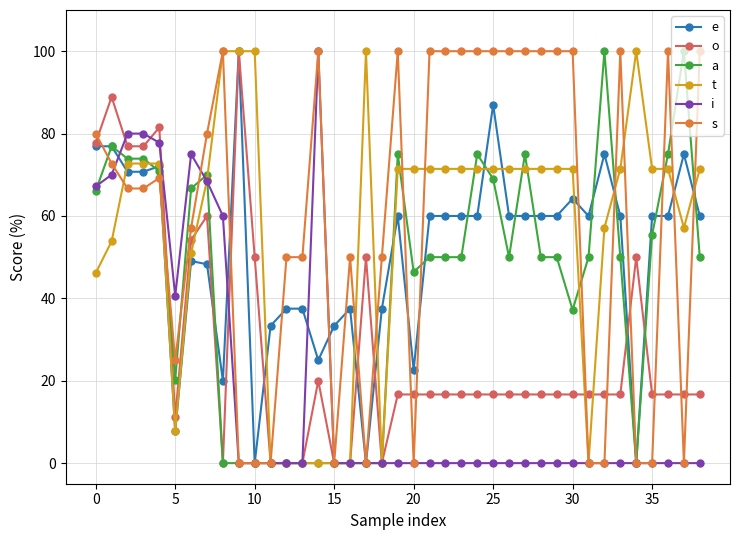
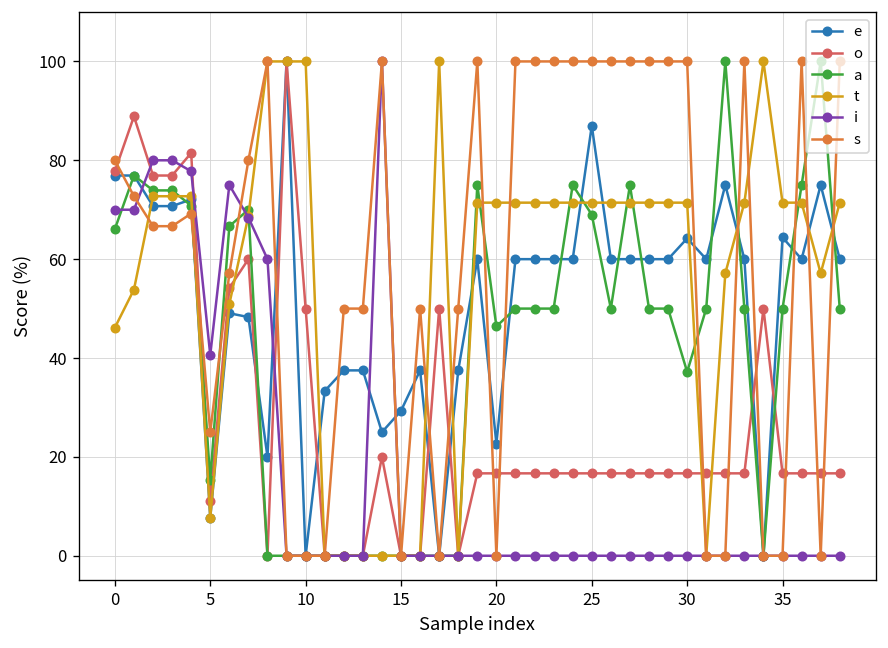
i, 0: 67 -> 70
a, 5: 20 -> 15
e, 15: 33 -> 29
e, 35: 60 -> 64
a, 35: 55 -> 50
